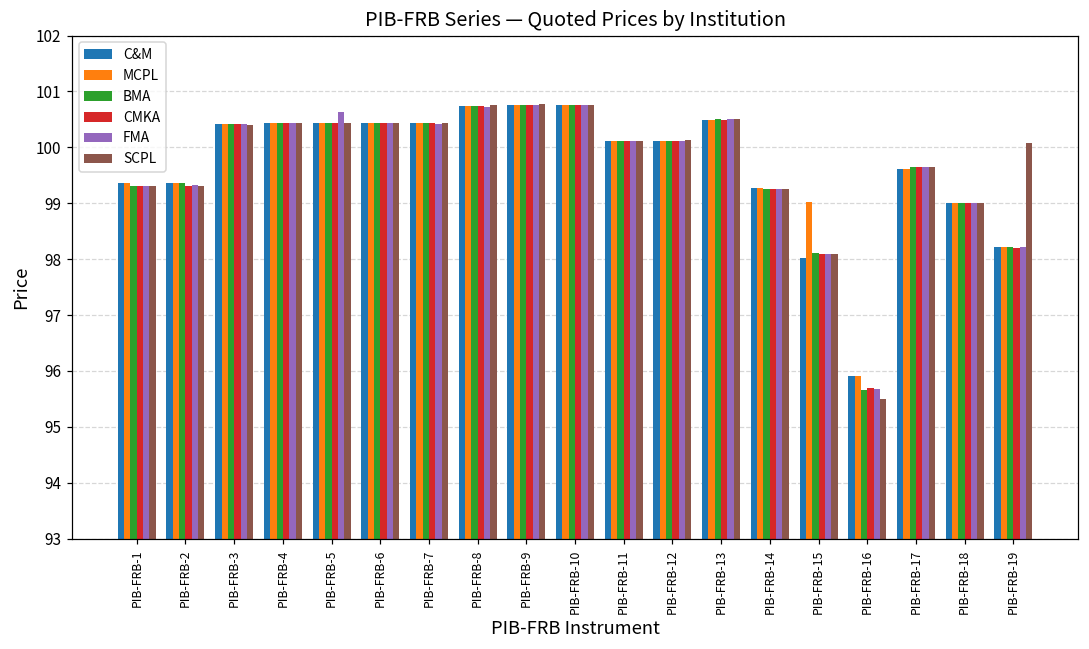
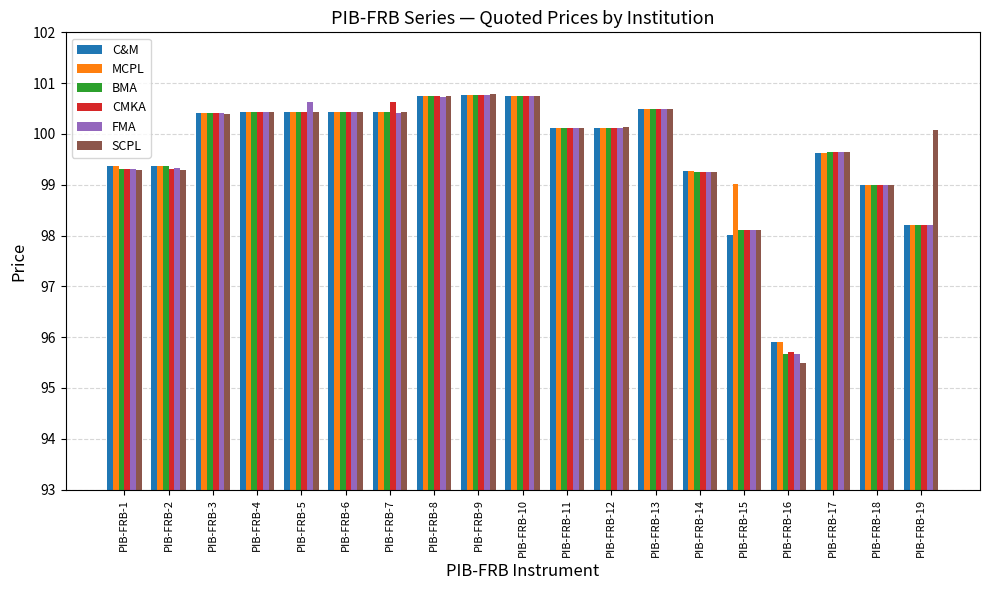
CMKA, PIB-FRB-7: 100.4 -> 100.6
